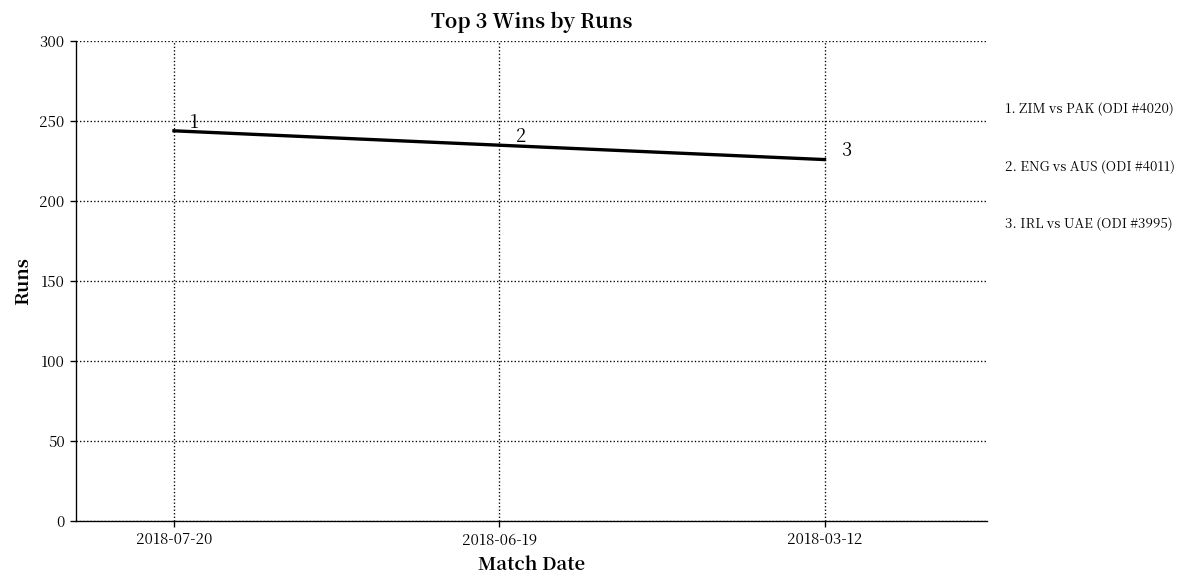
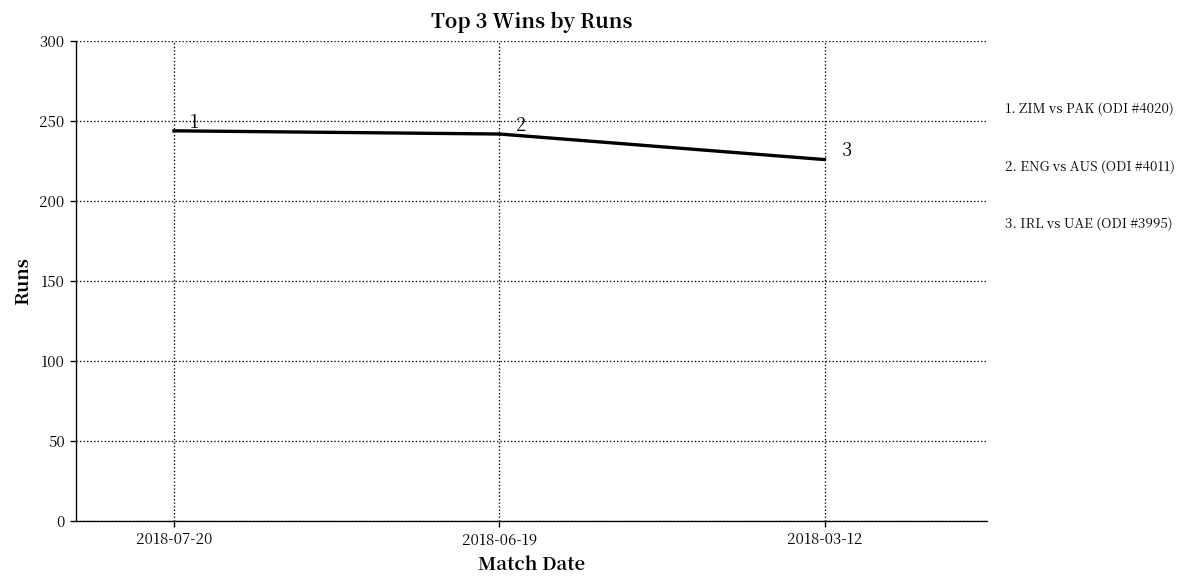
2018-06-19: 235 -> 242
